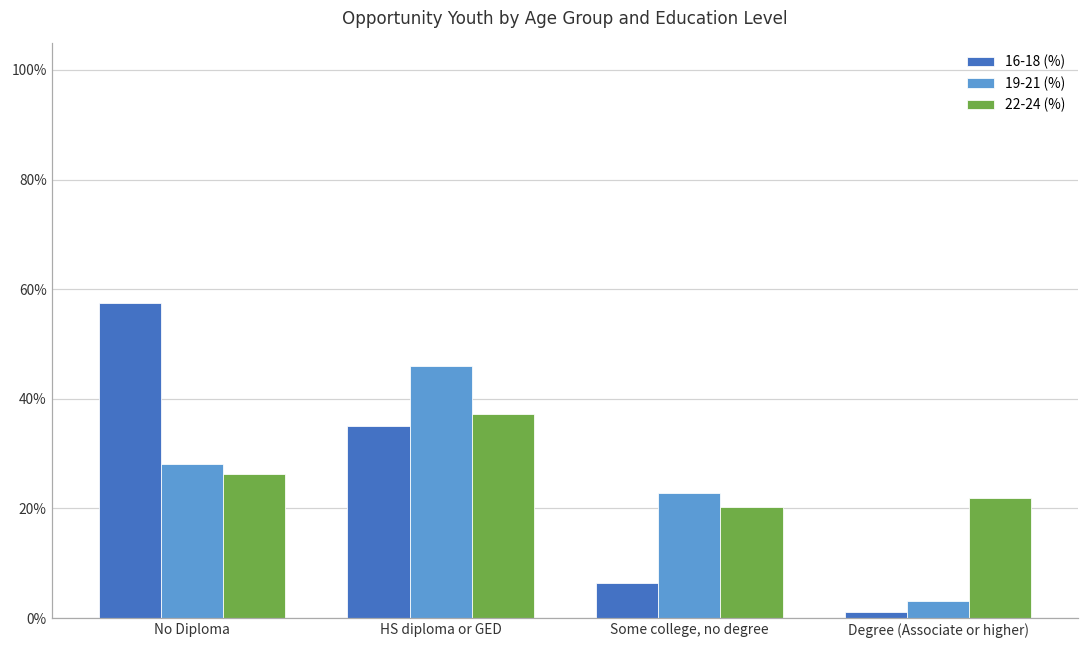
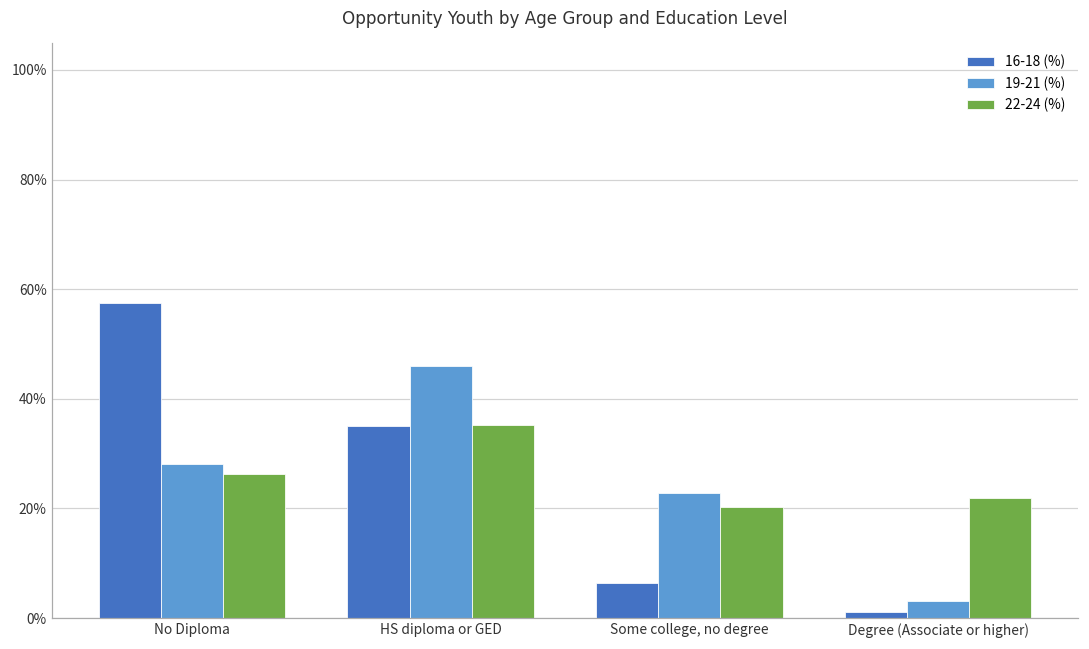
22-24 (%), HS diploma or GED: 37% -> 35%
